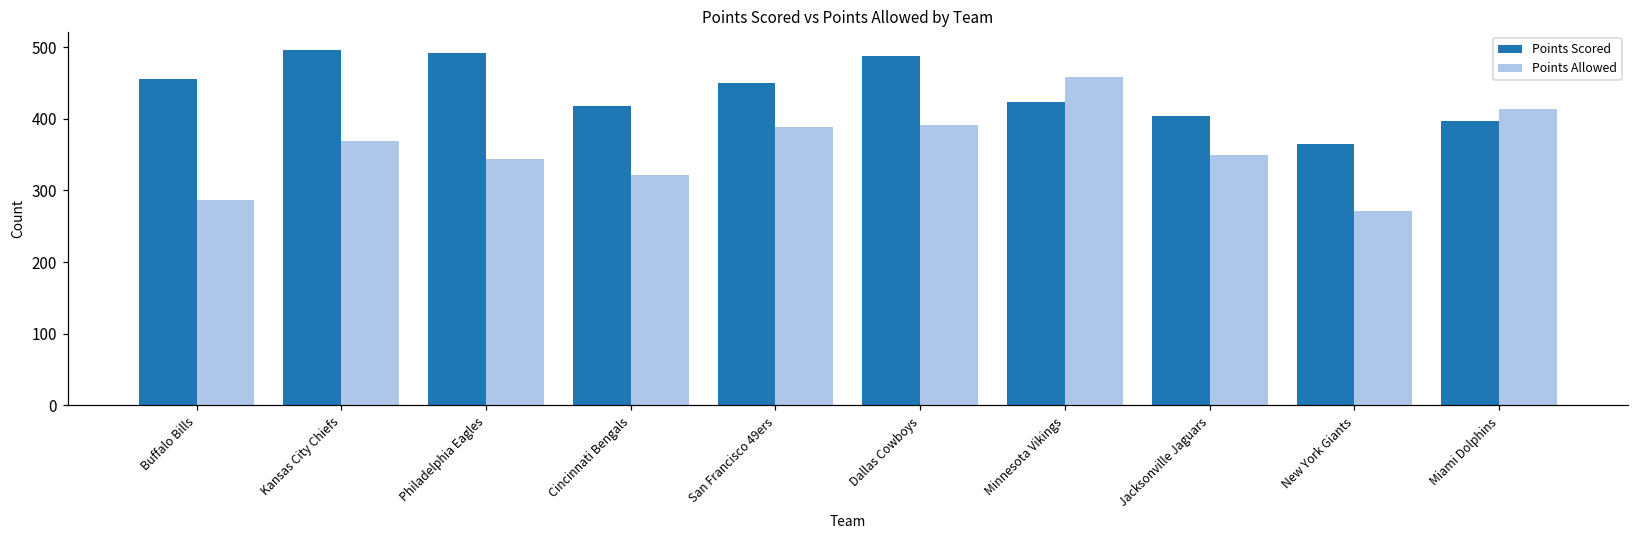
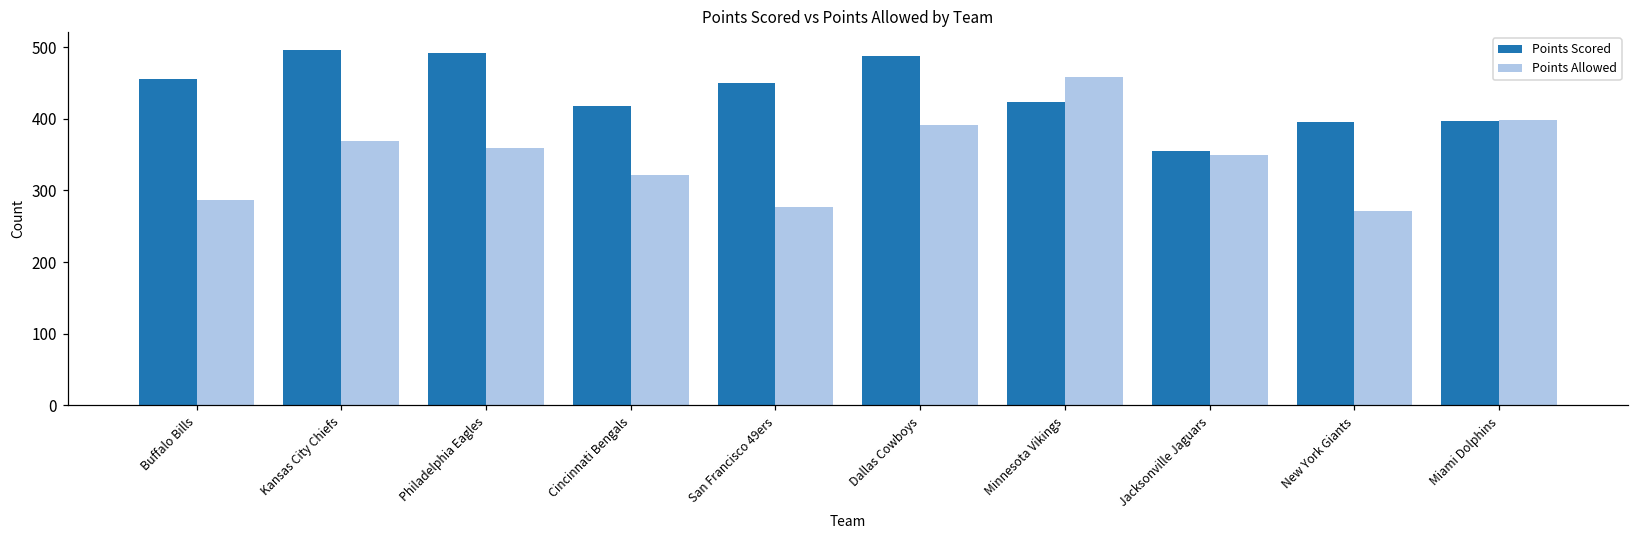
Points Allowed, Philadelphia Eagles: 340 -> 360
Points Allowed, San Francisco 49ers: 390 -> 280
Points Scored, Jacksonville Jaguars: 400 -> 360
Points Scored, New York Giants: 370 -> 400
Points Allowed, Miami Dolphins: 410 -> 400
